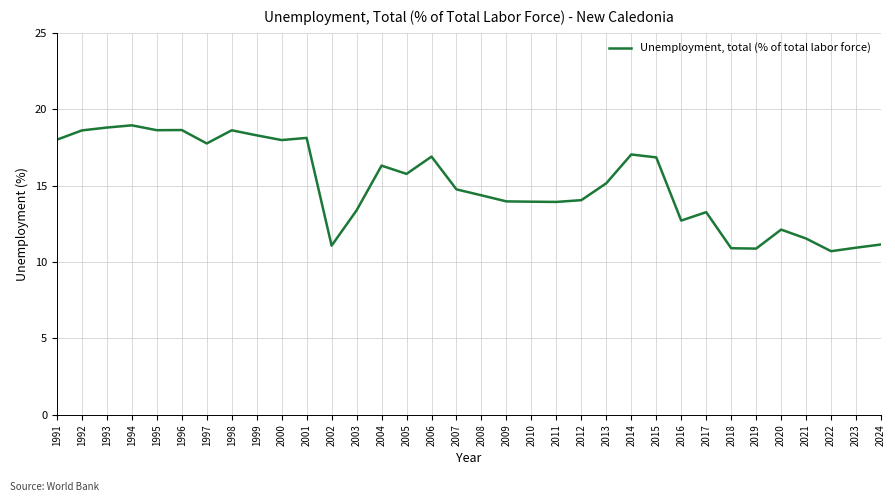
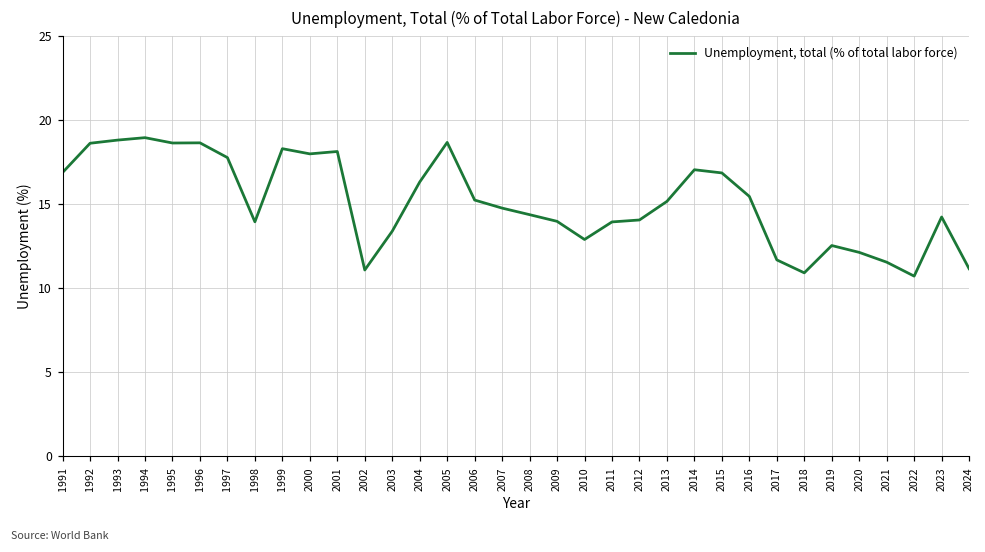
1991: 18.0 -> 16.9
1998: 18.6 -> 13.9
2005: 15.8 -> 18.7
2006: 16.9 -> 15.2
2010: 14.0 -> 12.9
2016: 12.7 -> 15.5
2017: 13.3 -> 11.7
2019: 10.9 -> 12.5
2023: 10.9 -> 14.2
